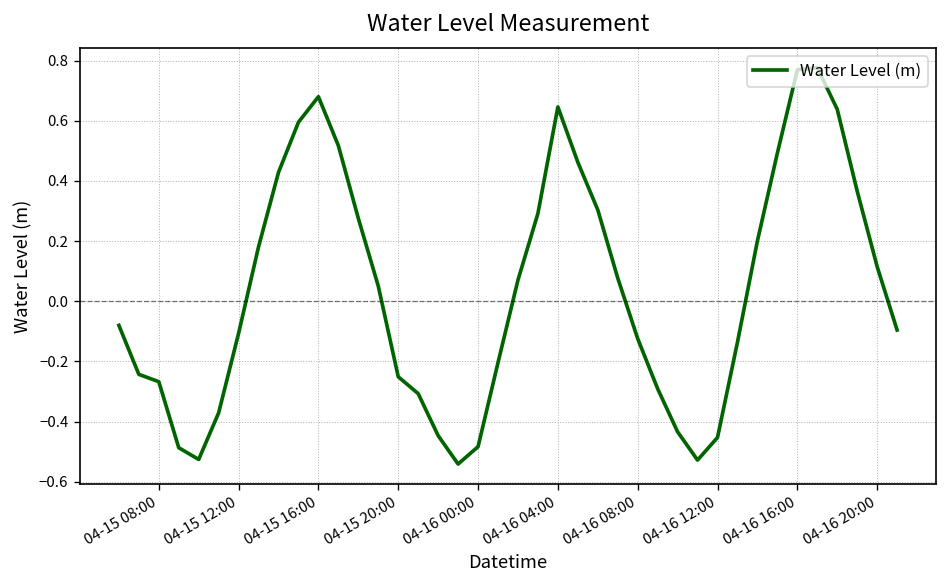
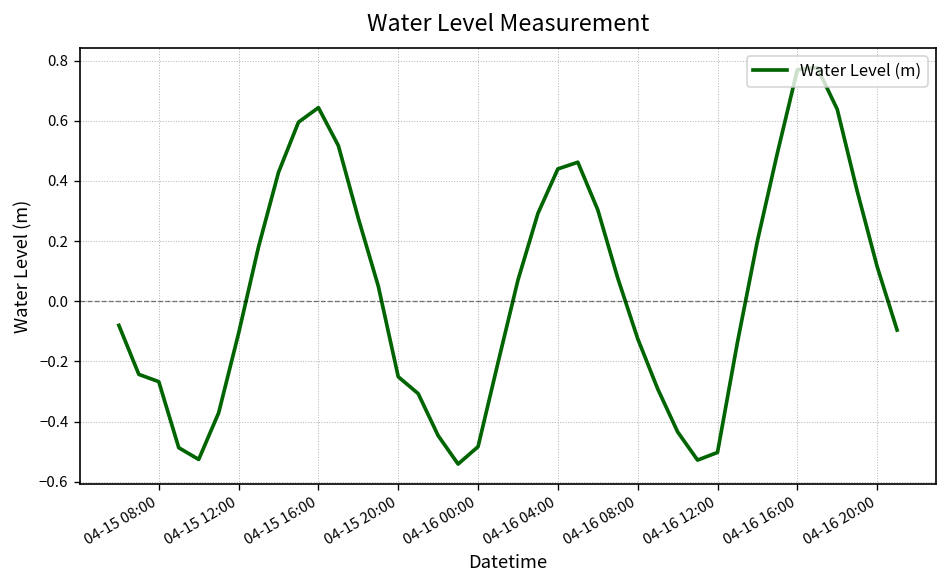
04-15 16:00: 0.68 -> 0.64
04-16 04:00: 0.65 -> 0.44
04-16 12:00: -0.45 -> -0.50
